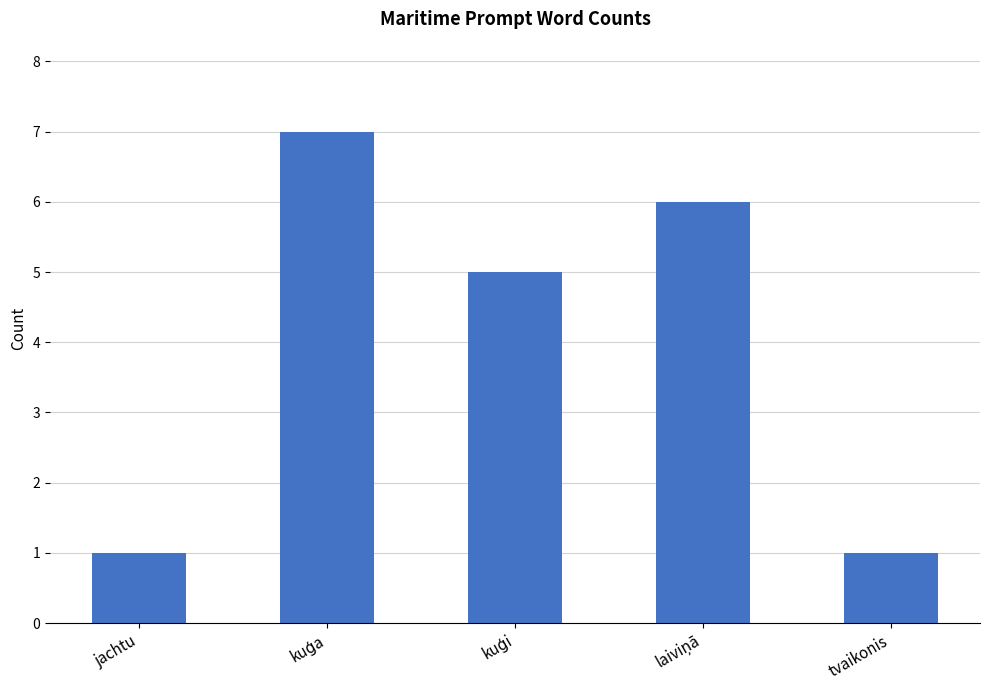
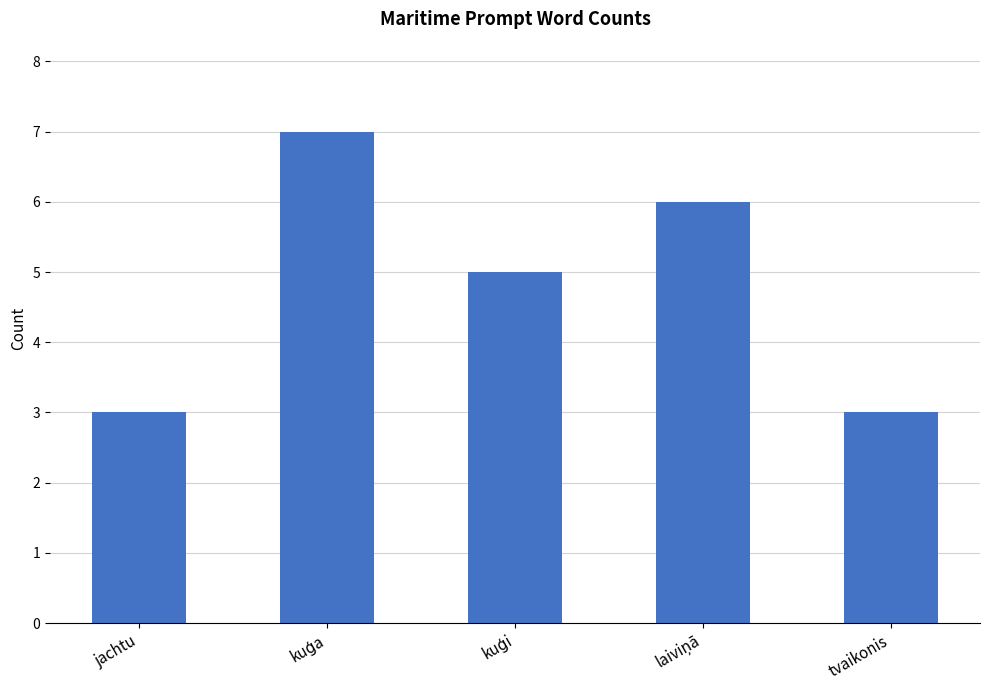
jachtu: 1 -> 3
tvaikonis: 1 -> 3
